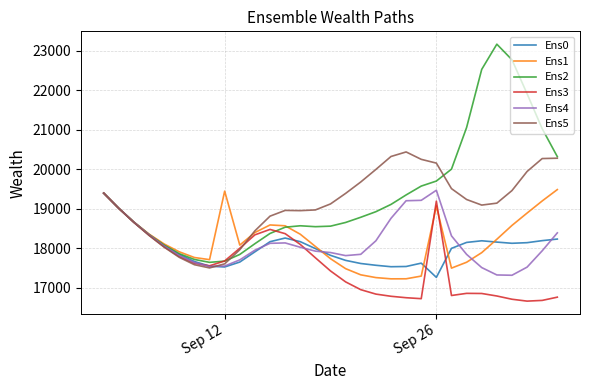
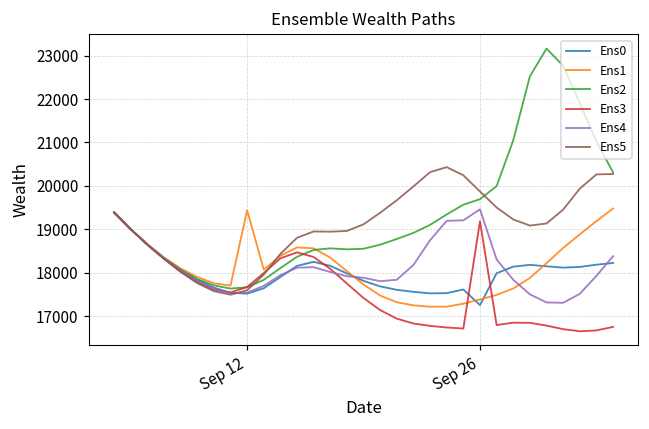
Ens1, Sep 26: 19100 -> 17400
Ens5, Sep 26: 20100 -> 19900
